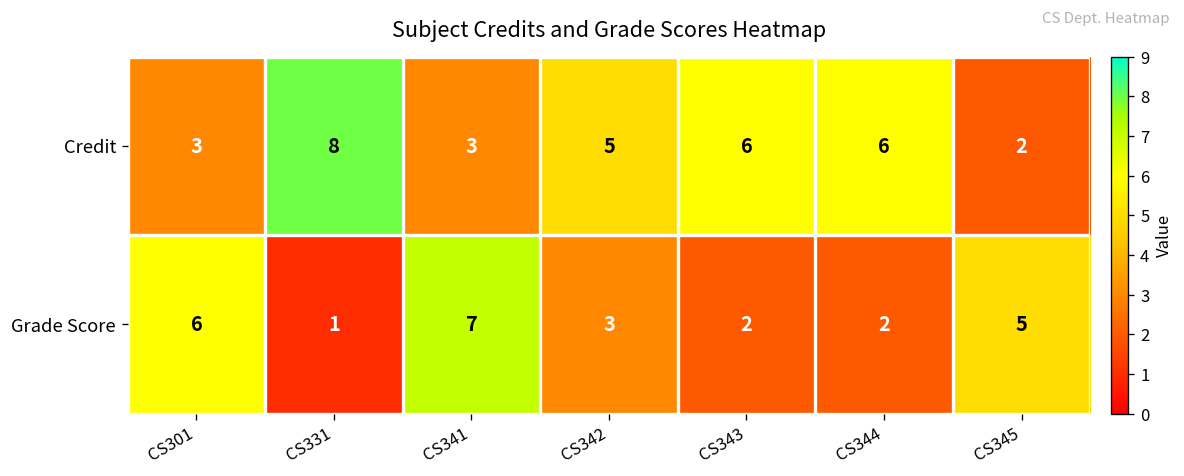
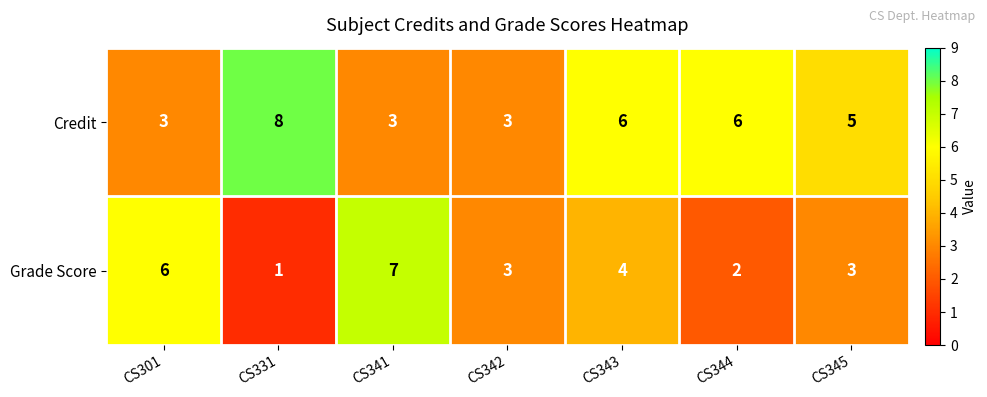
Credit, CS342: 5 -> 3
Credit, CS345: 2 -> 5
Grade Score, CS343: 2 -> 4
Grade Score, CS345: 5 -> 3
